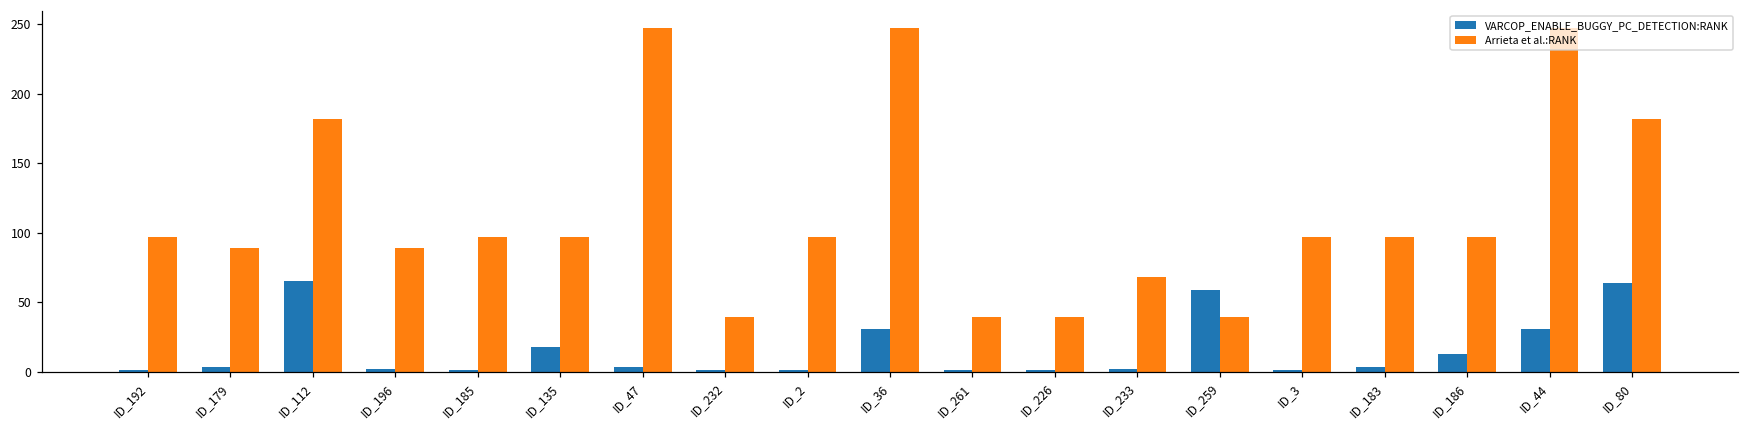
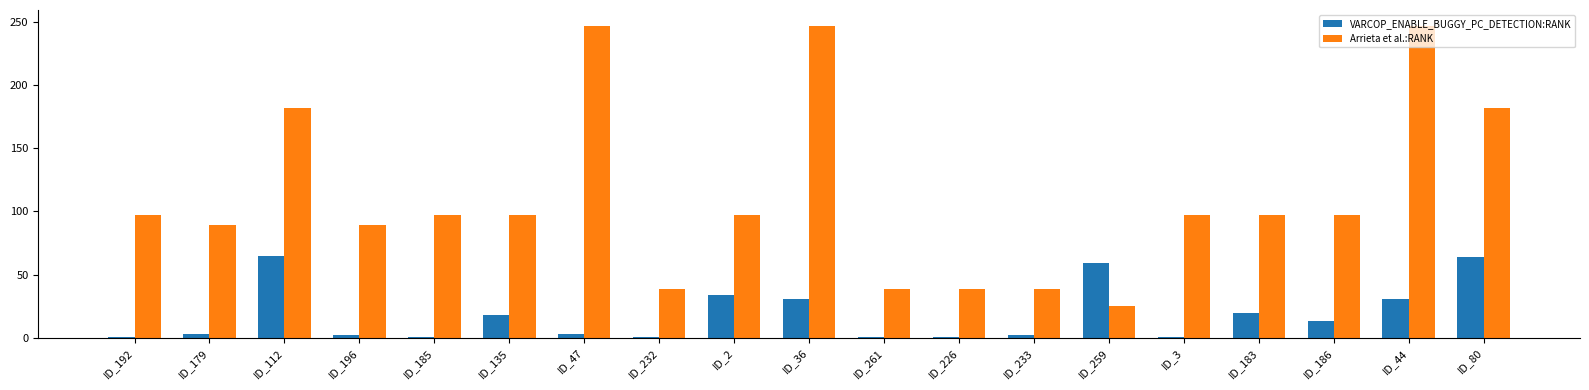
VARCOP_ENABLE_BUGGY_PC_DETECTION:RANK, ID_2: 1 -> 34
Arrieta et al.:RANK, ID_233: 68 -> 39
Arrieta et al.:RANK, ID_259: 39 -> 25
VARCOP_ENABLE_BUGGY_PC_DETECTION:RANK, ID_183: 3 -> 20
